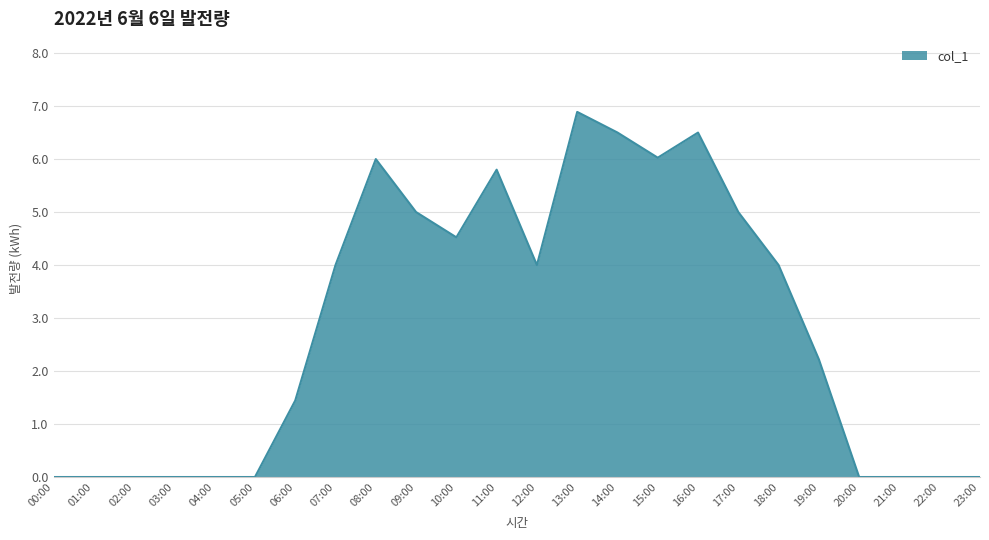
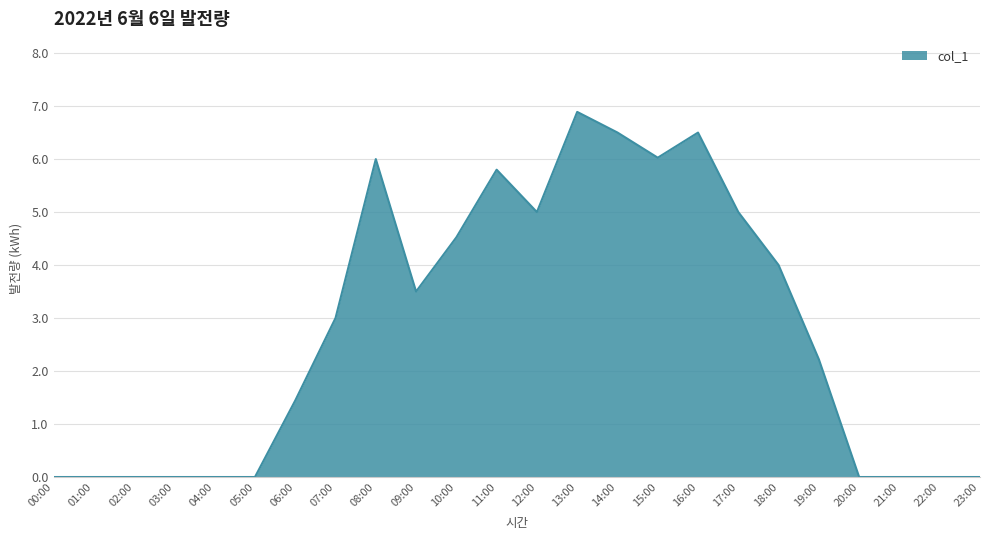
07:00: 4 -> 3
09:00: 5.0 -> 3.5
12:00: 4 -> 5
